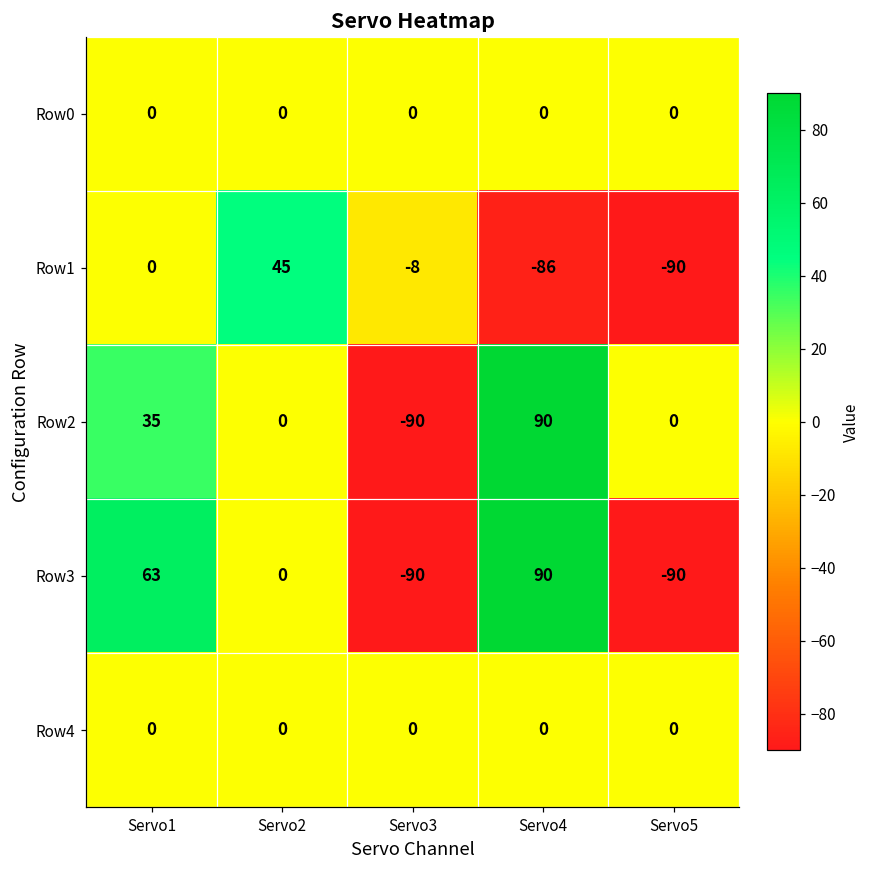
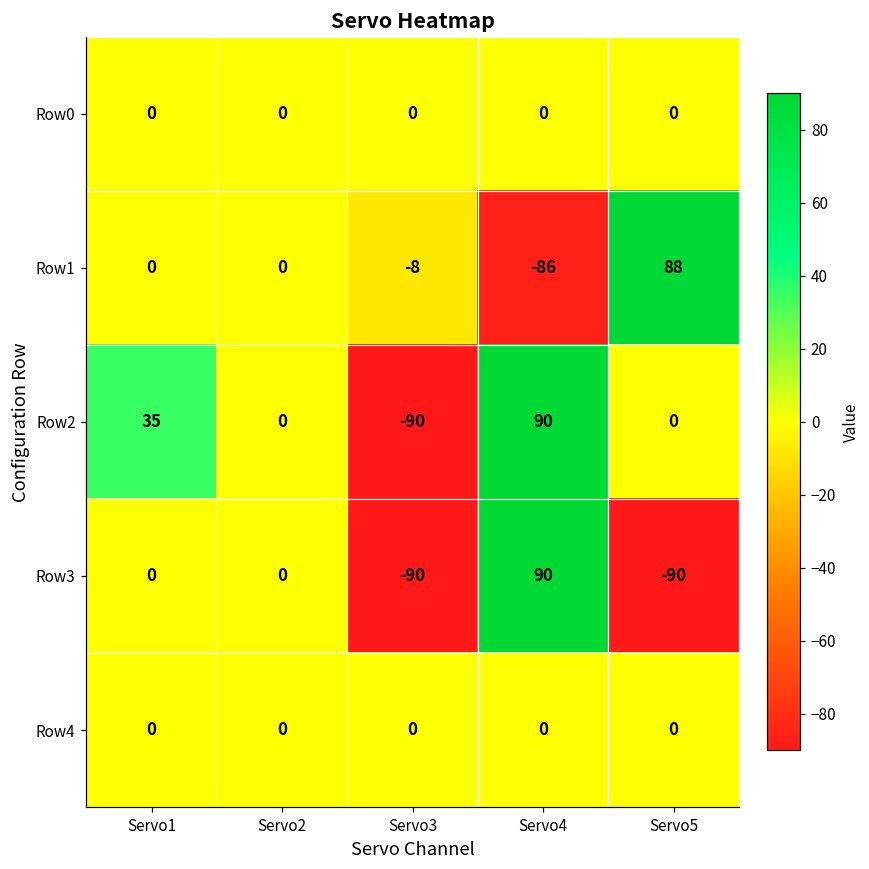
Row1, Servo2: 45 -> 0
Row1, Servo5: -90 -> 88
Row3, Servo1: 63 -> 0
